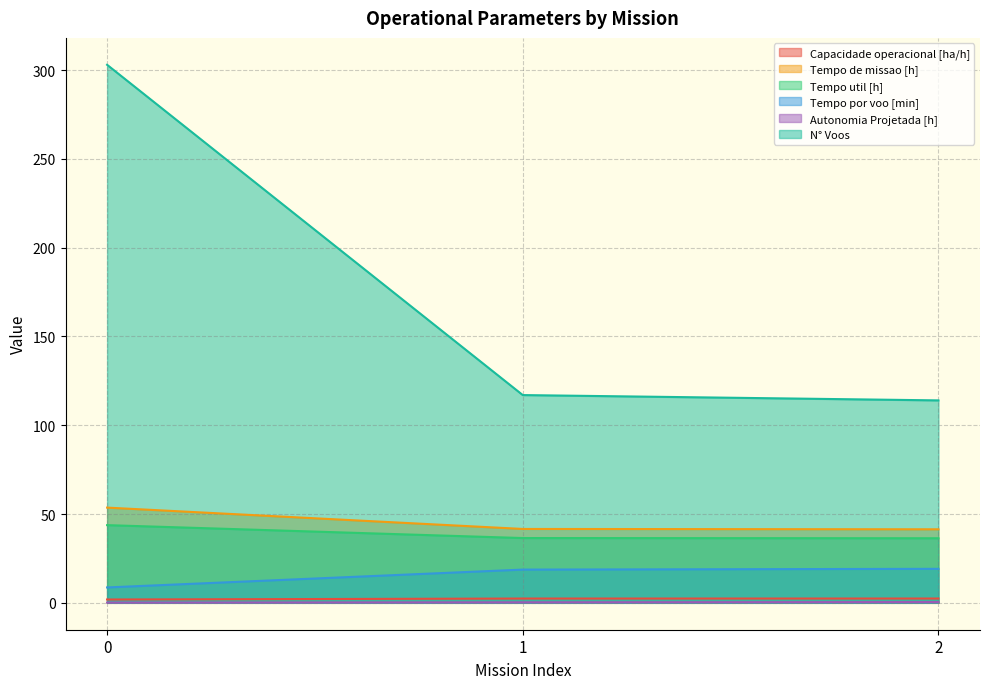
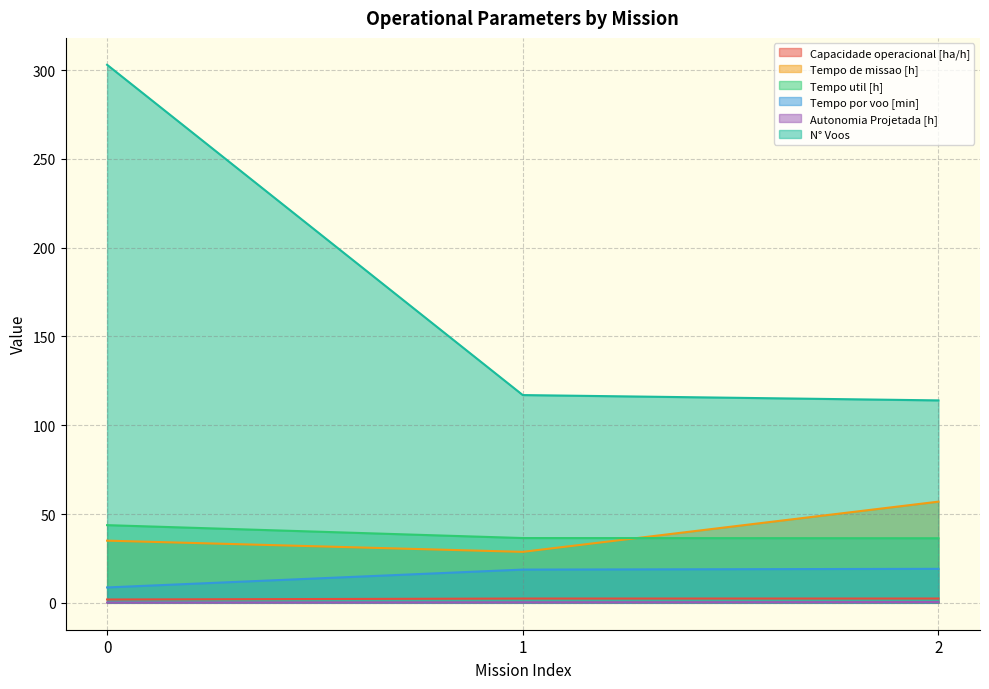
Tempo de missao [h], 0: 54 -> 35
Tempo de missao [h], 1: 42 -> 29
Tempo de missao [h], 2: 41 -> 57
